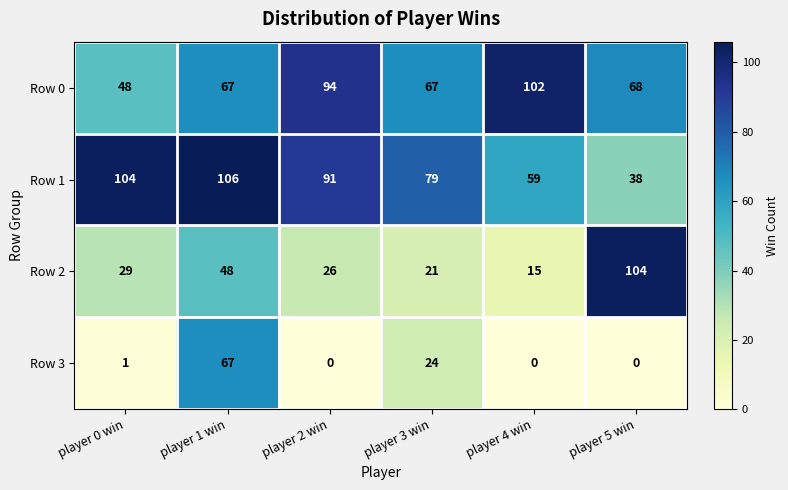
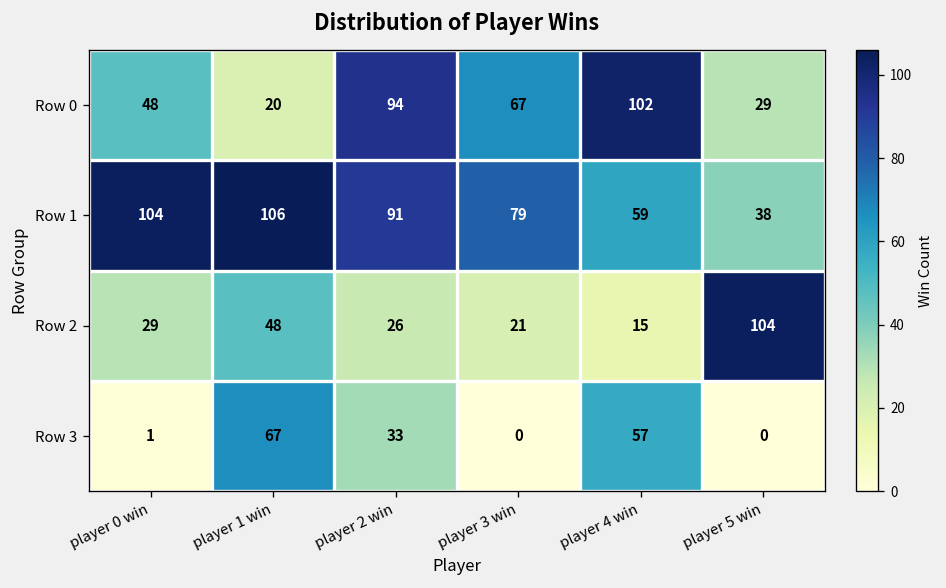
Row 0, player 1 win: 67 -> 20
Row 0, player 5 win: 68 -> 29
Row 3, player 2 win: 0 -> 33
Row 3, player 3 win: 24 -> 0
Row 3, player 4 win: 0 -> 57
